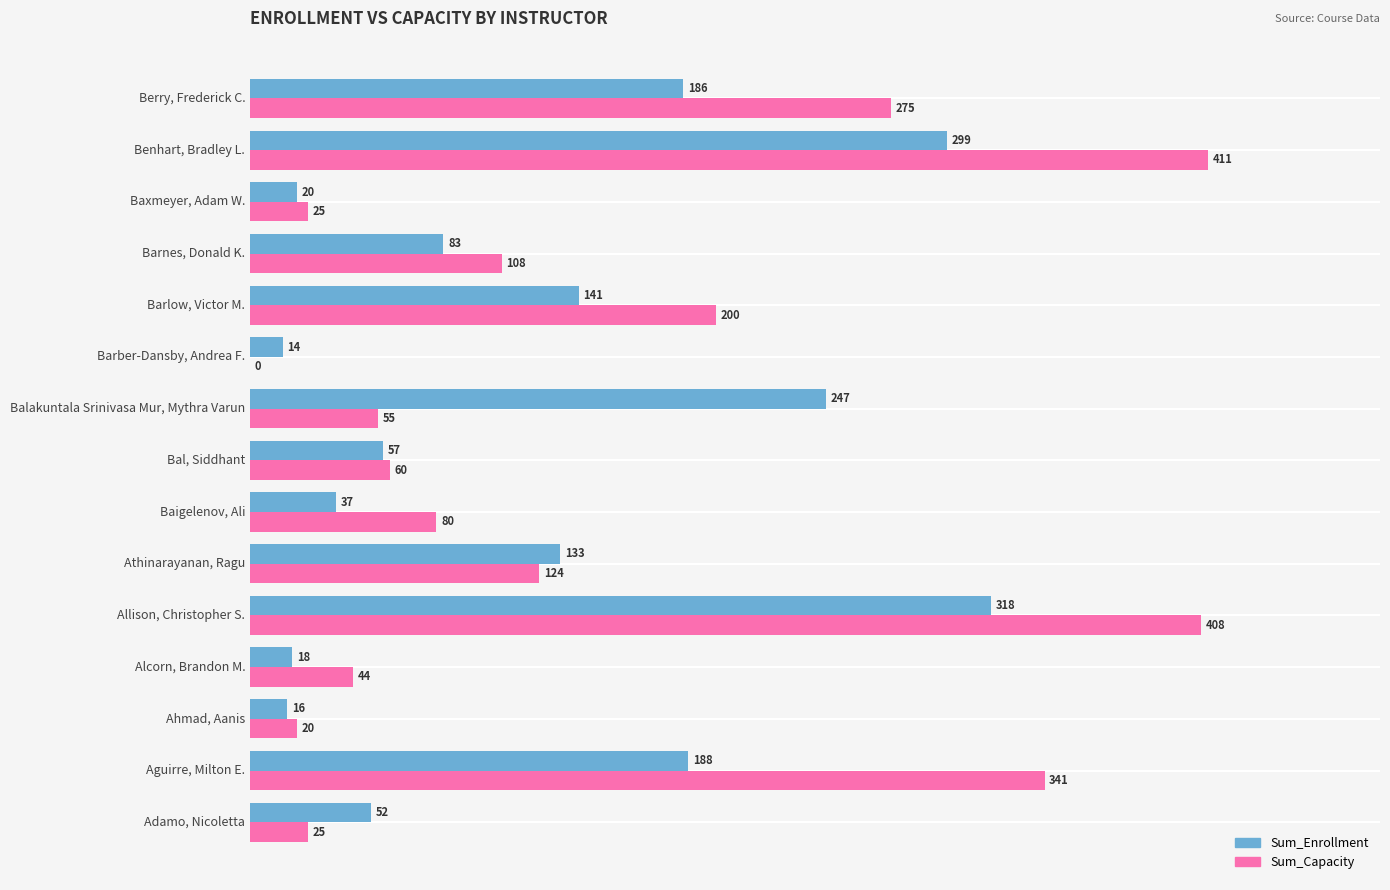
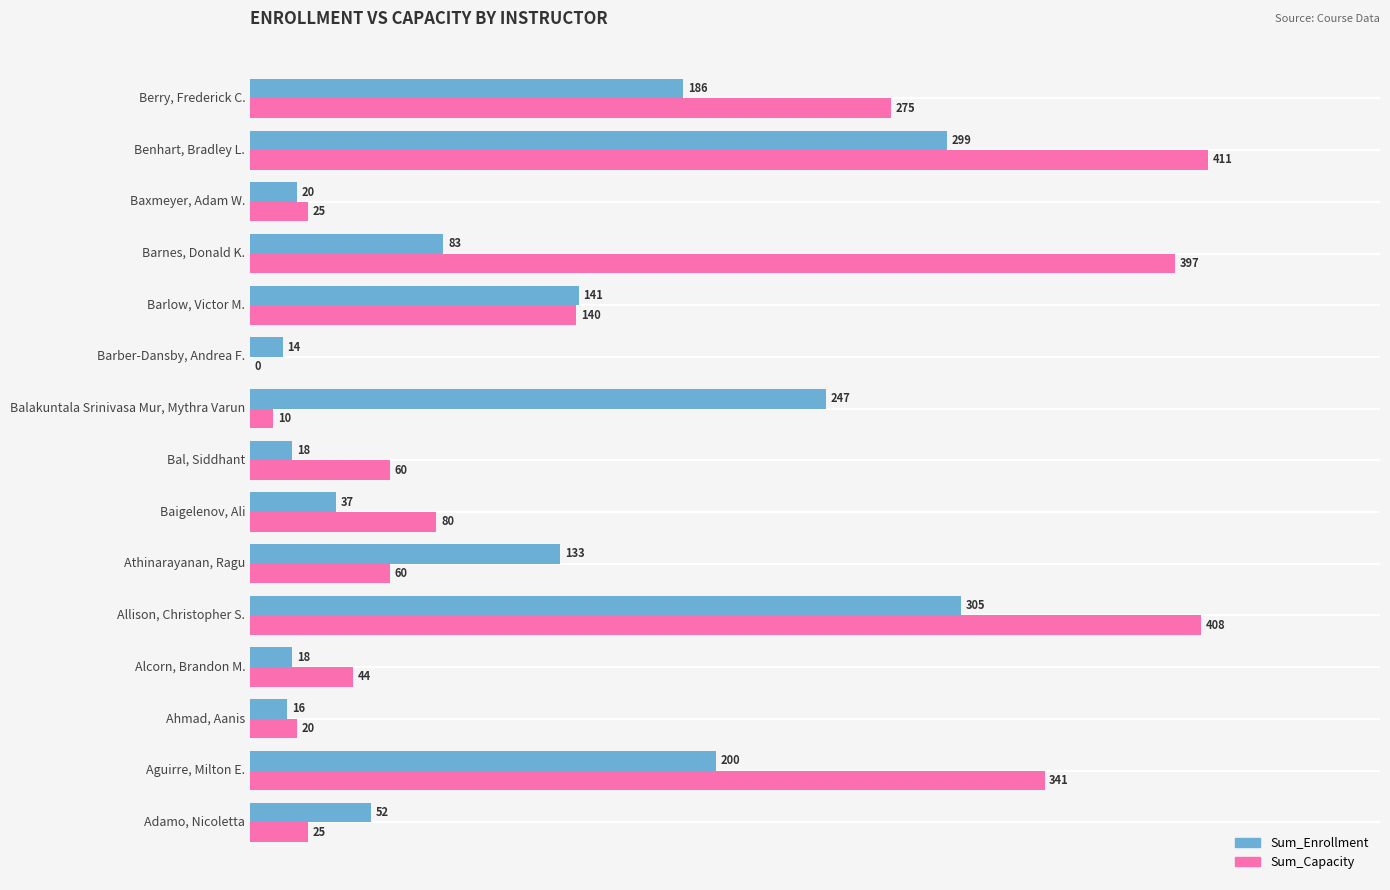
Sum_Capacity, Barnes, Donald K.: 108 -> 397
Sum_Capacity, Barlow, Victor M.: 200 -> 140
Sum_Capacity, Balakuntala Srinivasa Mur, Mythra Varun: 55 -> 10
Sum_Enrollment, Bal, Siddhant: 57 -> 18
Sum_Capacity, Athinarayanan, Ragu: 124 -> 60
Sum_Enrollment, Allison, Christopher S.: 318 -> 305
Sum_Enrollment, Aguirre, Milton E.: 188 -> 200
